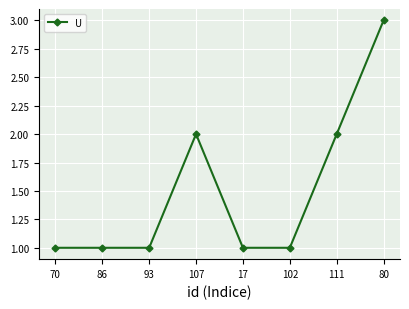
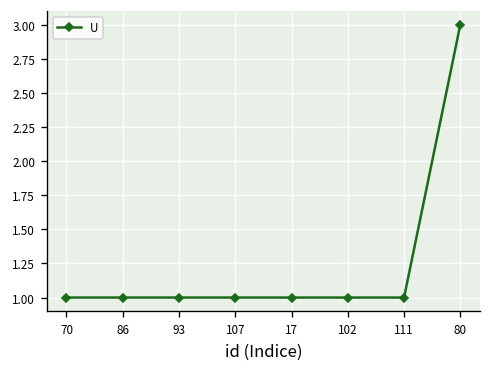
107: 2 -> 1
111: 2 -> 1
